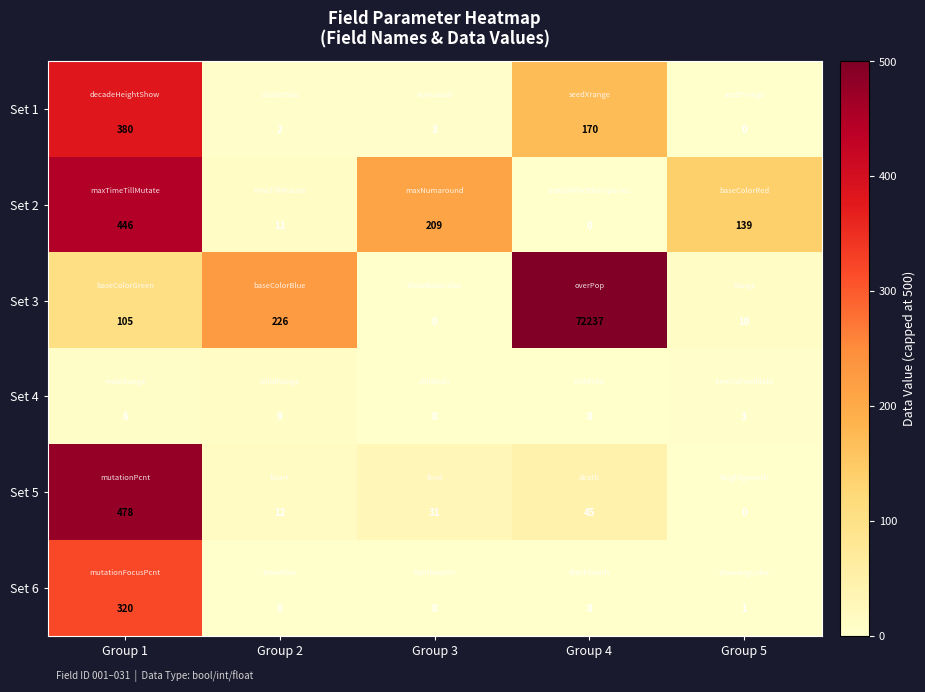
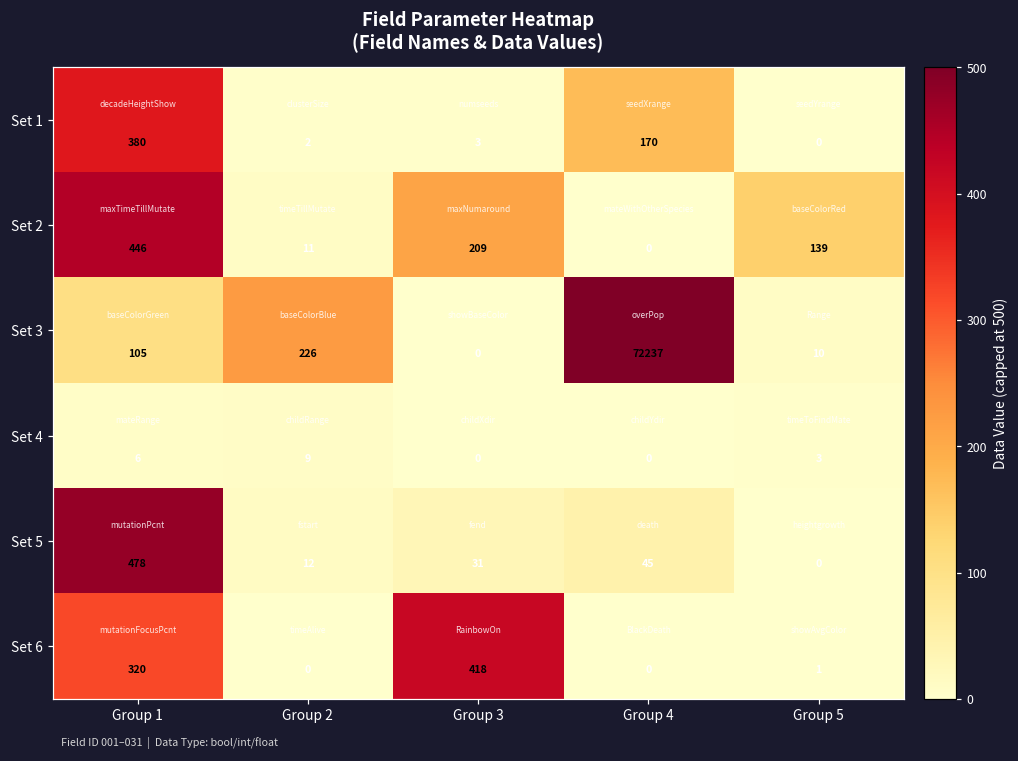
Set 6, Group 3: 0 -> 418
